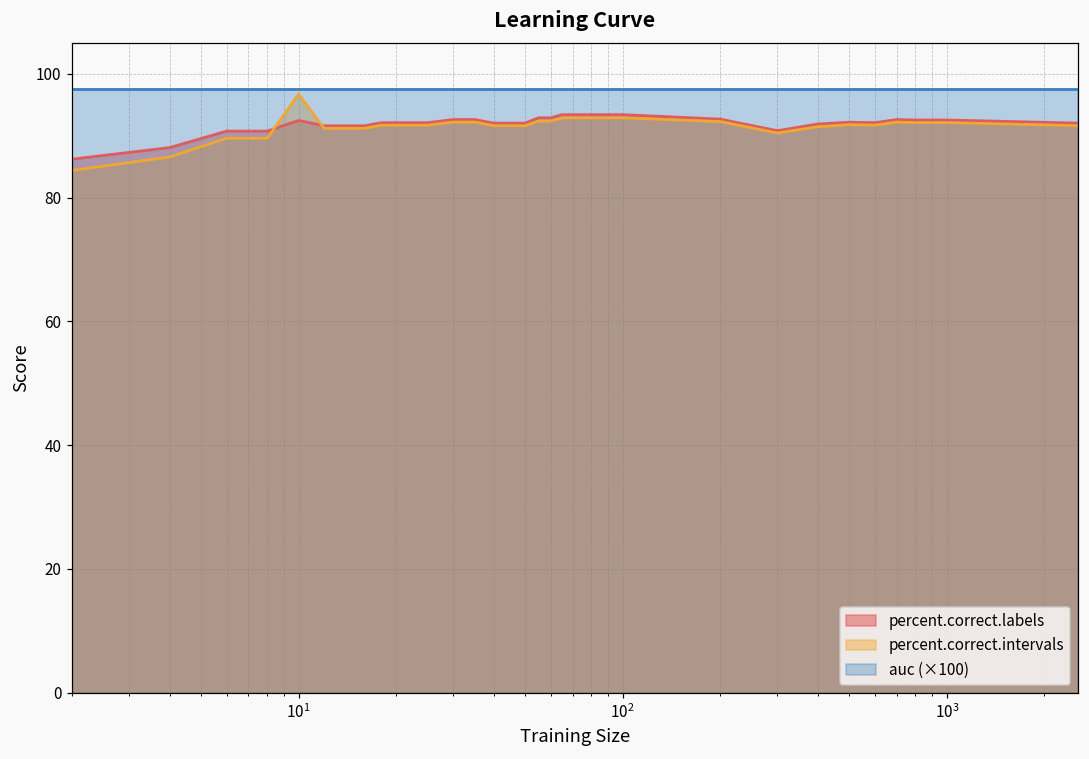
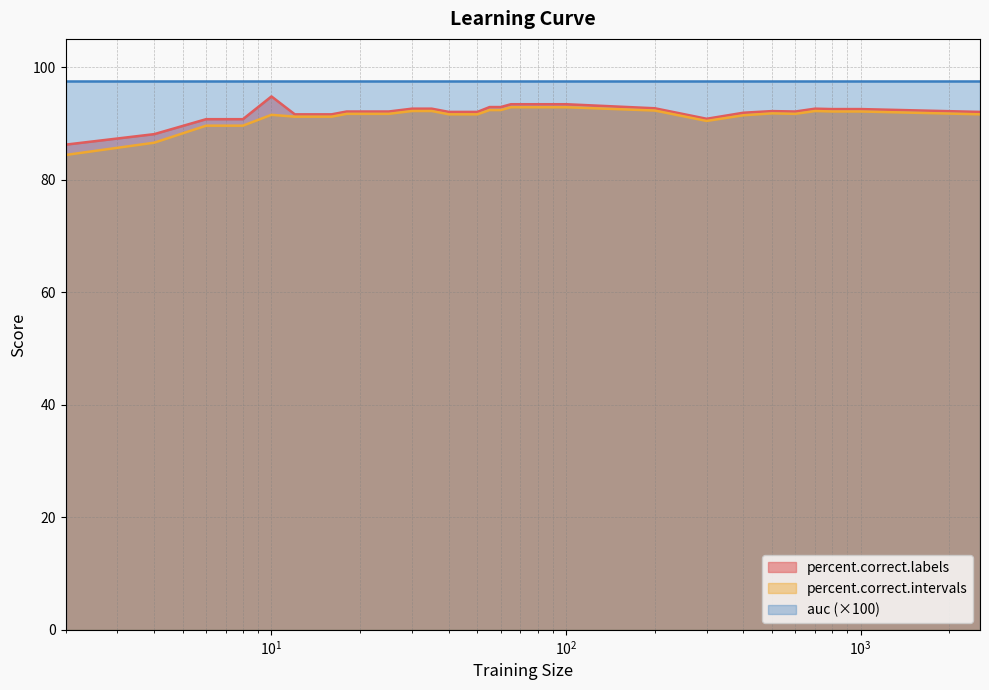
percent.correct.labels, 10^1: 92 -> 95
percent.correct.intervals, 10^1: 97 -> 92
